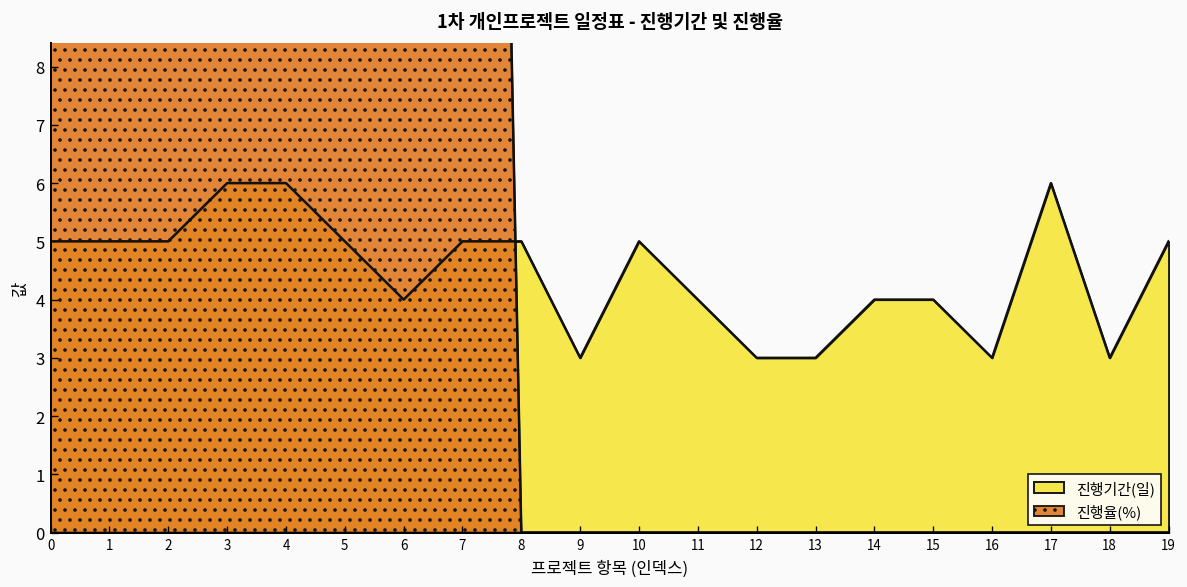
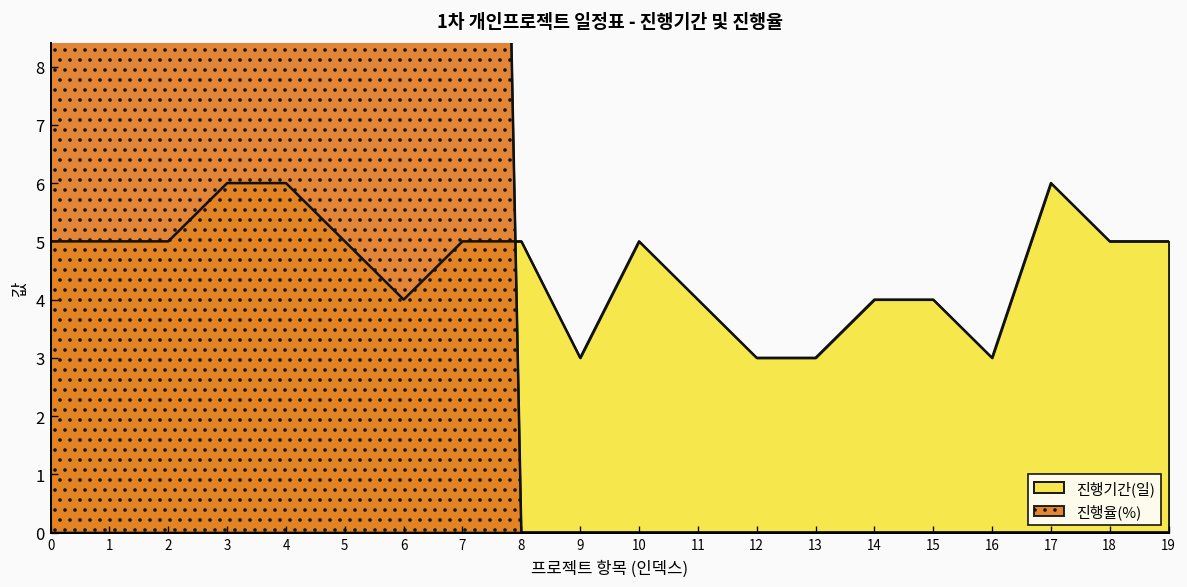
진행기간(일), 18: 3 -> 5
